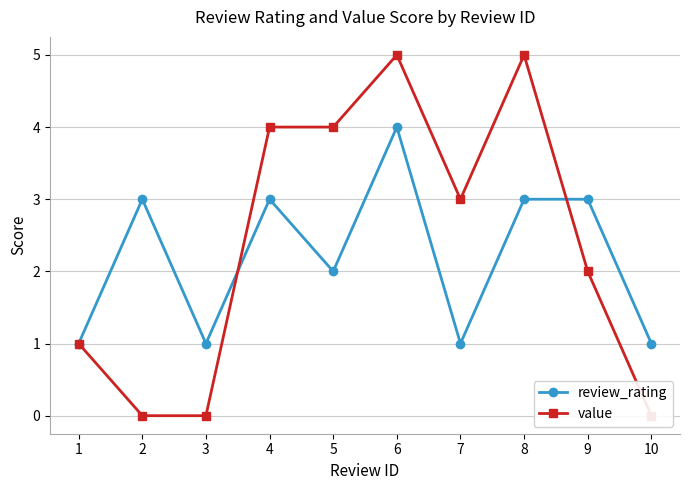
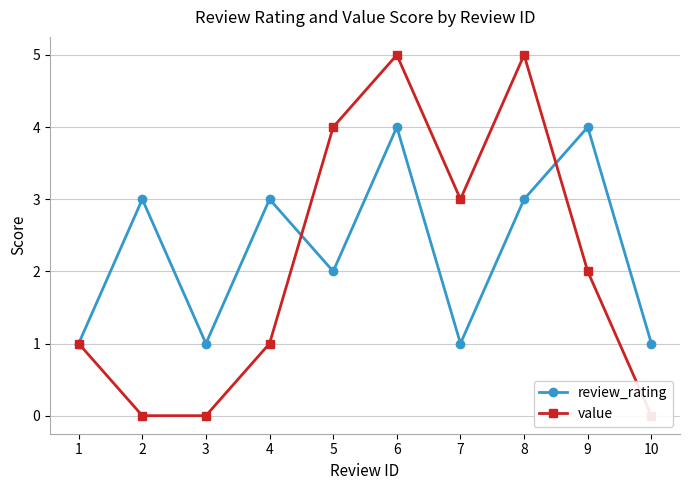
value, 4: 4 -> 1
review_rating, 9: 3 -> 4
